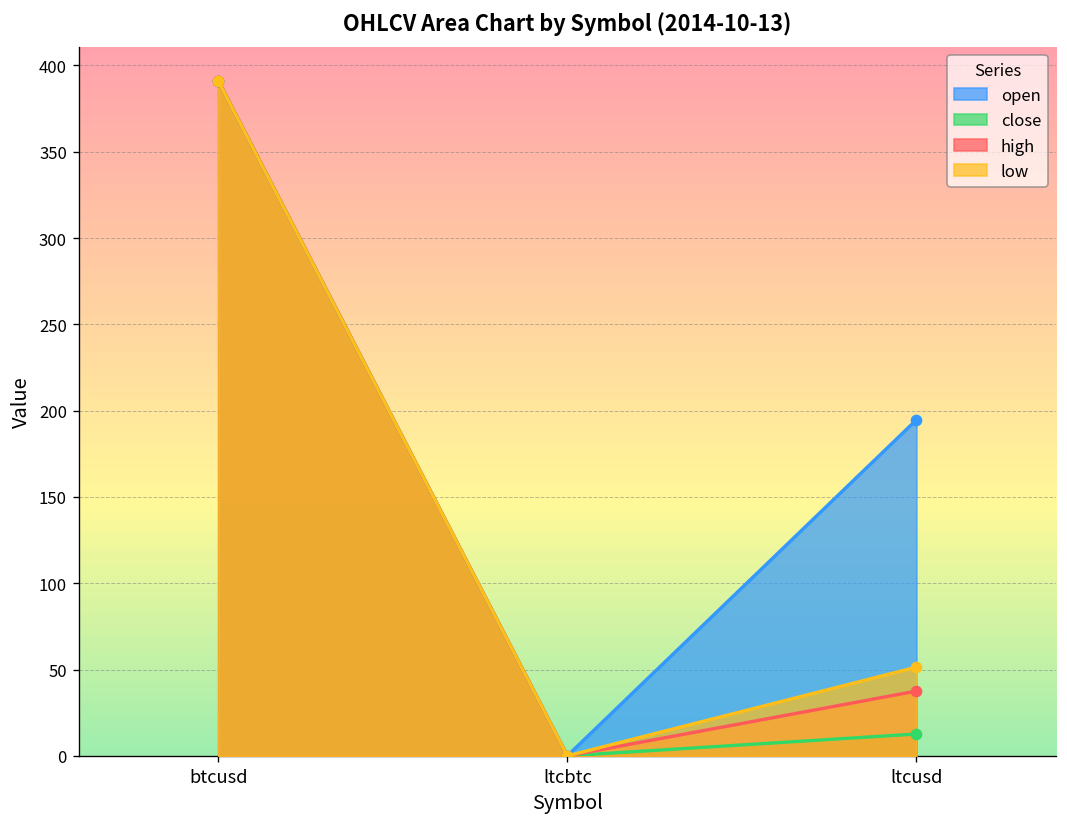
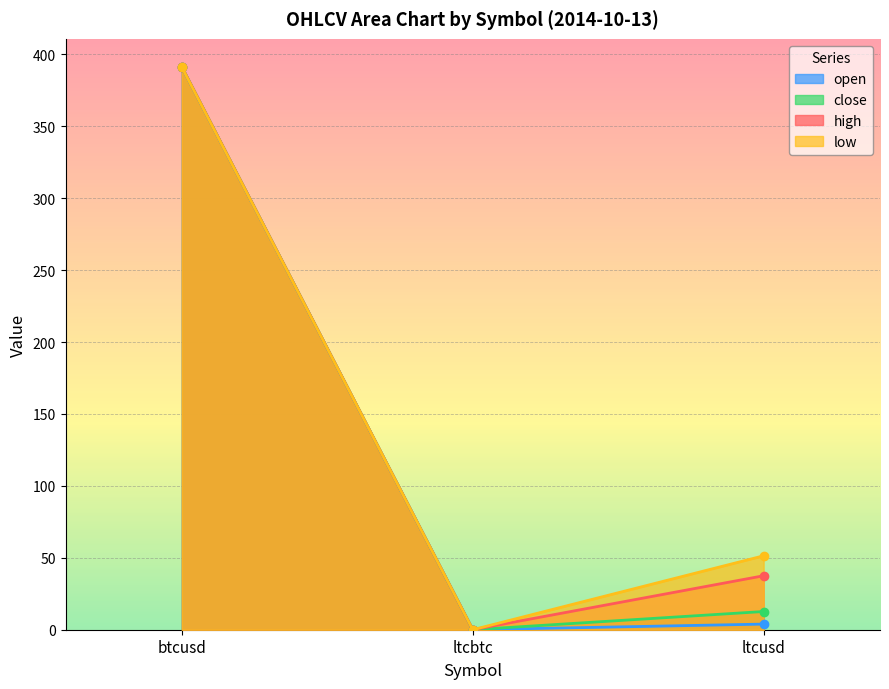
open, ltcusd: 195 -> 4
